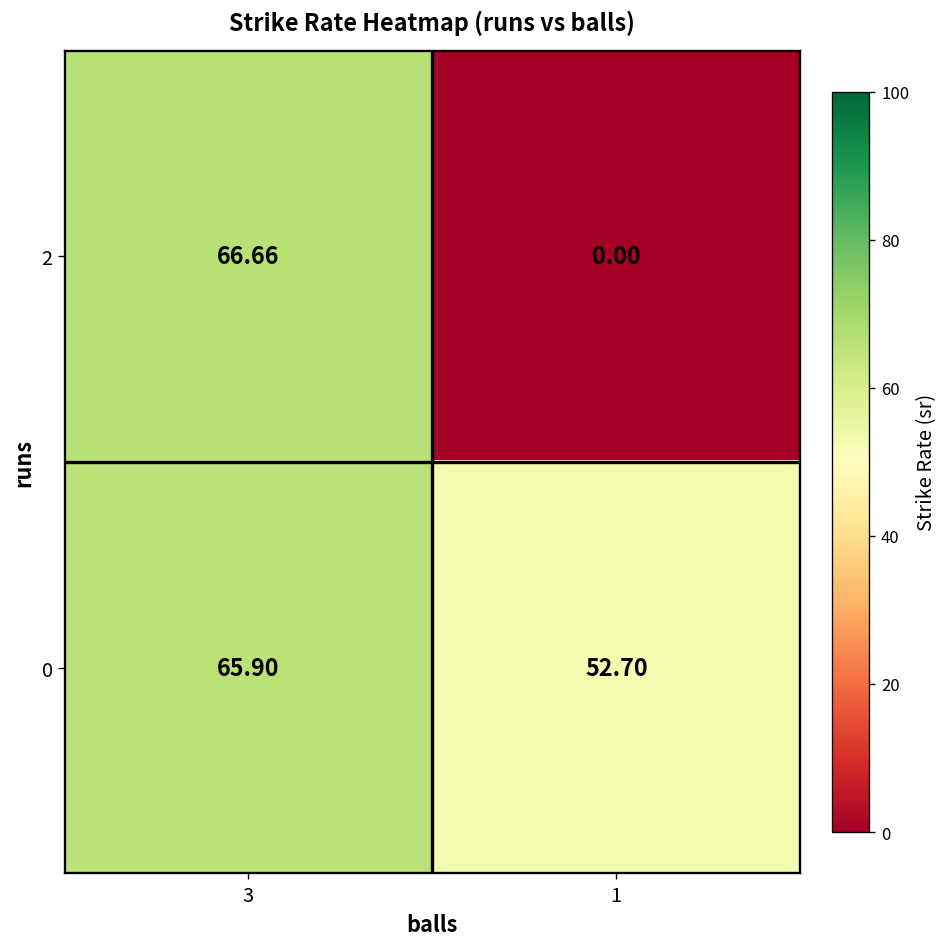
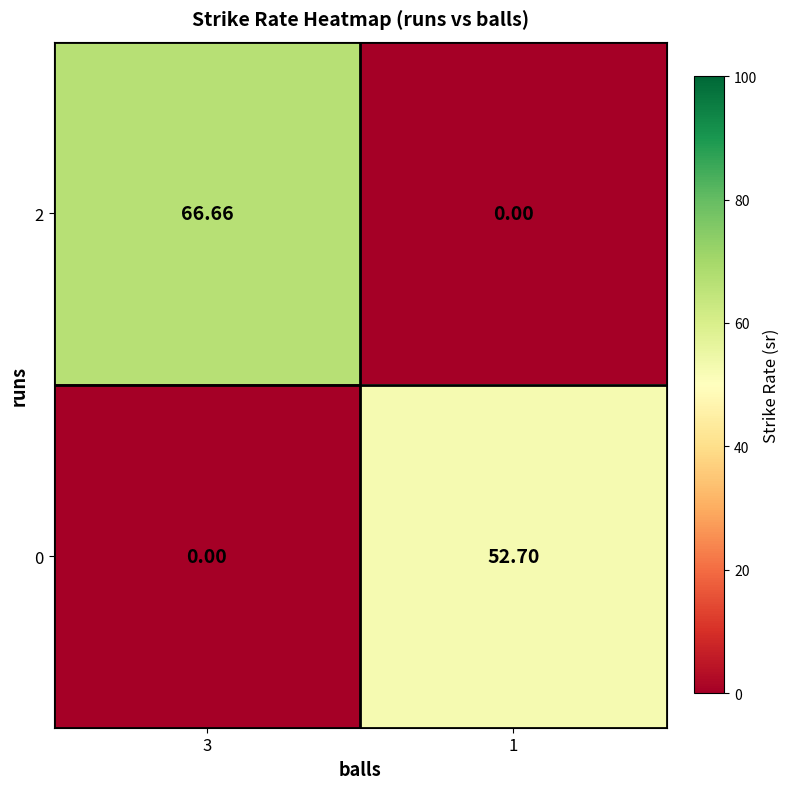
0, 3: 65.90 -> 0.00
